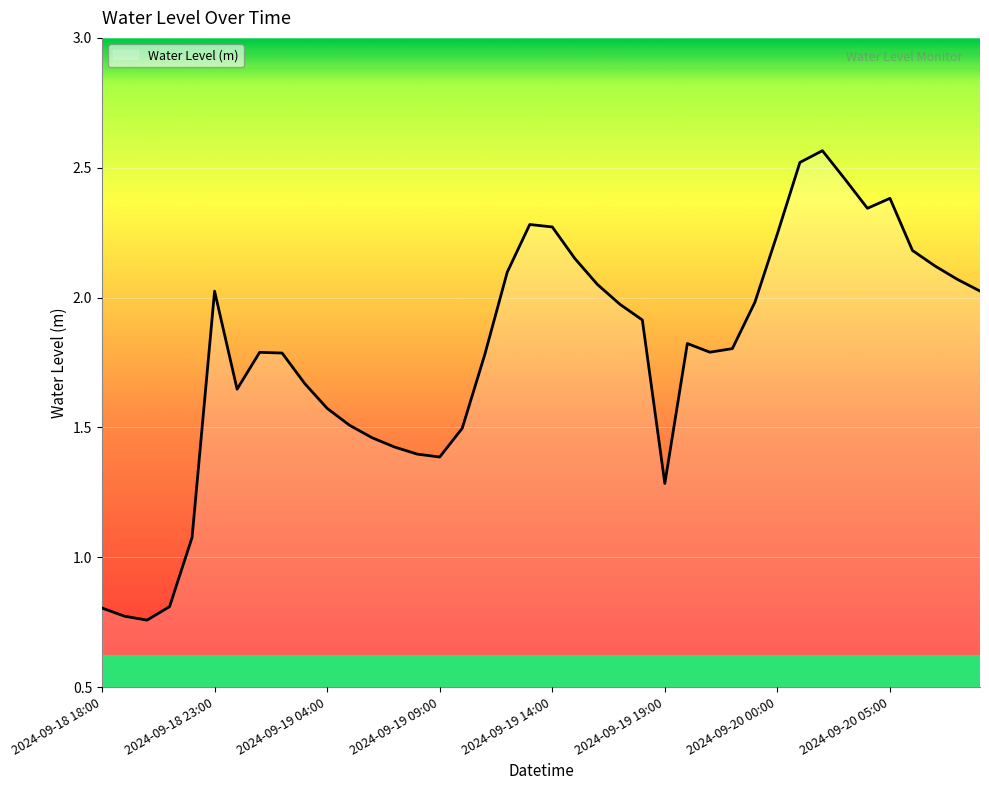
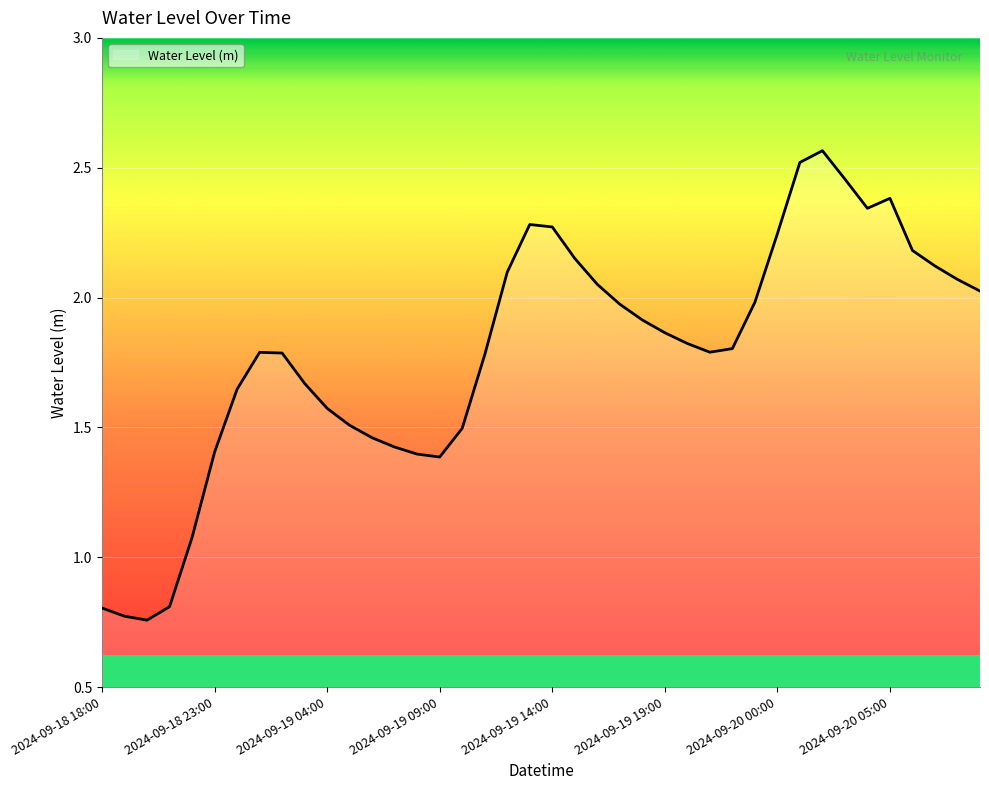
2024-09-18 23:00: 2.02 -> 1.40
2024-09-19 19:00: 1.28 -> 1.86
